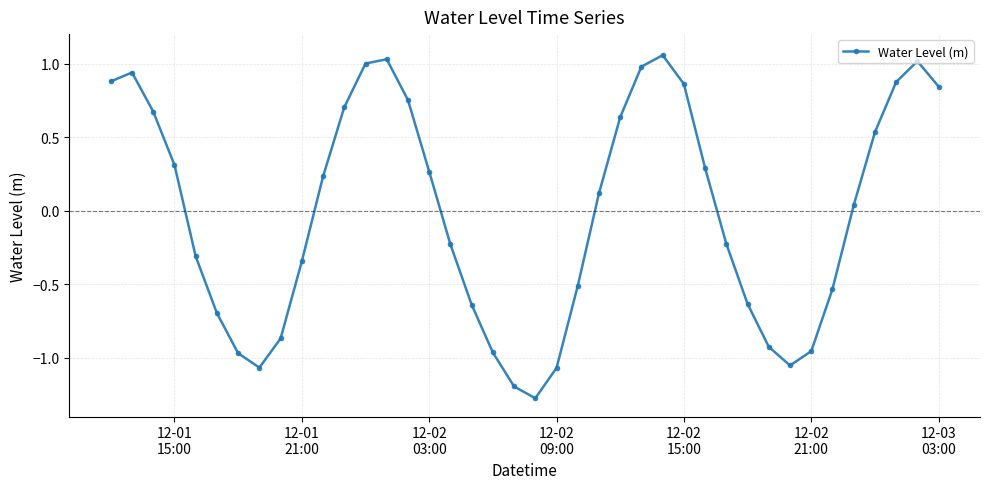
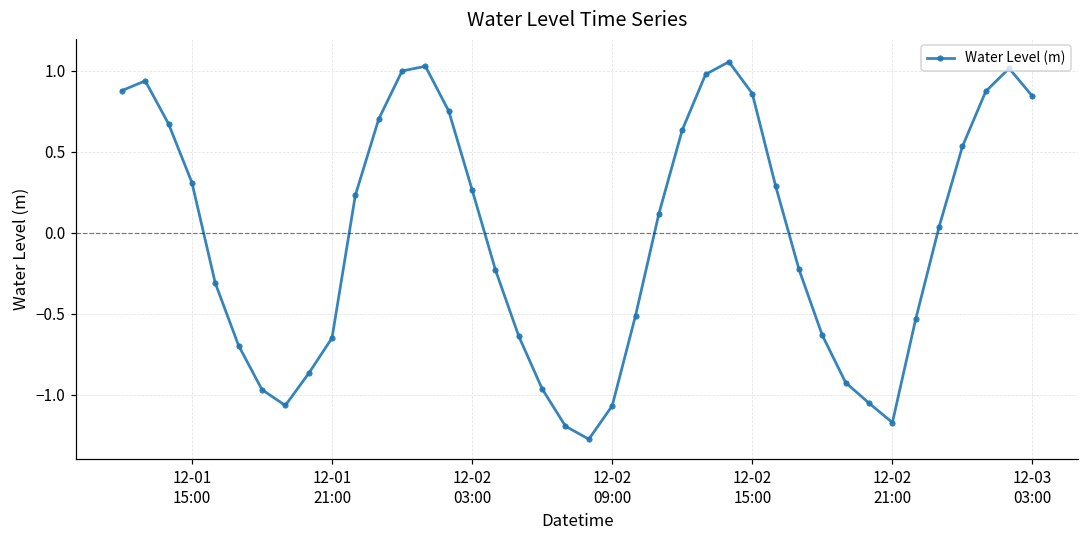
12-01 21:00: -0.35 -> -0.65
12-02 21:00: -0.96 -> -1.17
